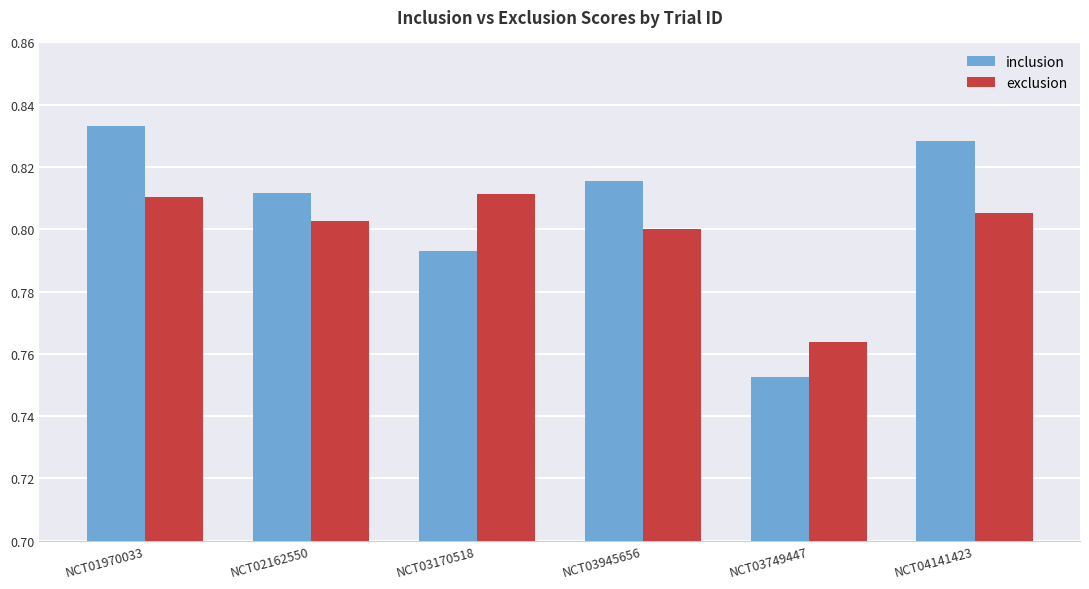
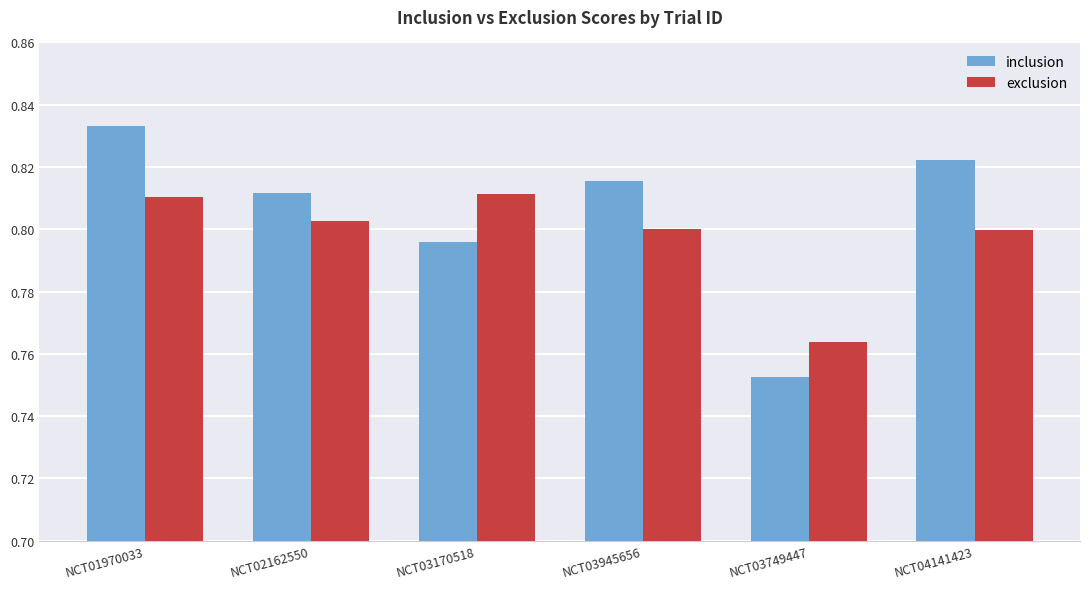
inclusion, NCT03170518: 0.793 -> 0.796
inclusion, NCT04141423: 0.828 -> 0.822
exclusion, NCT04141423: 0.805 -> 0.800
